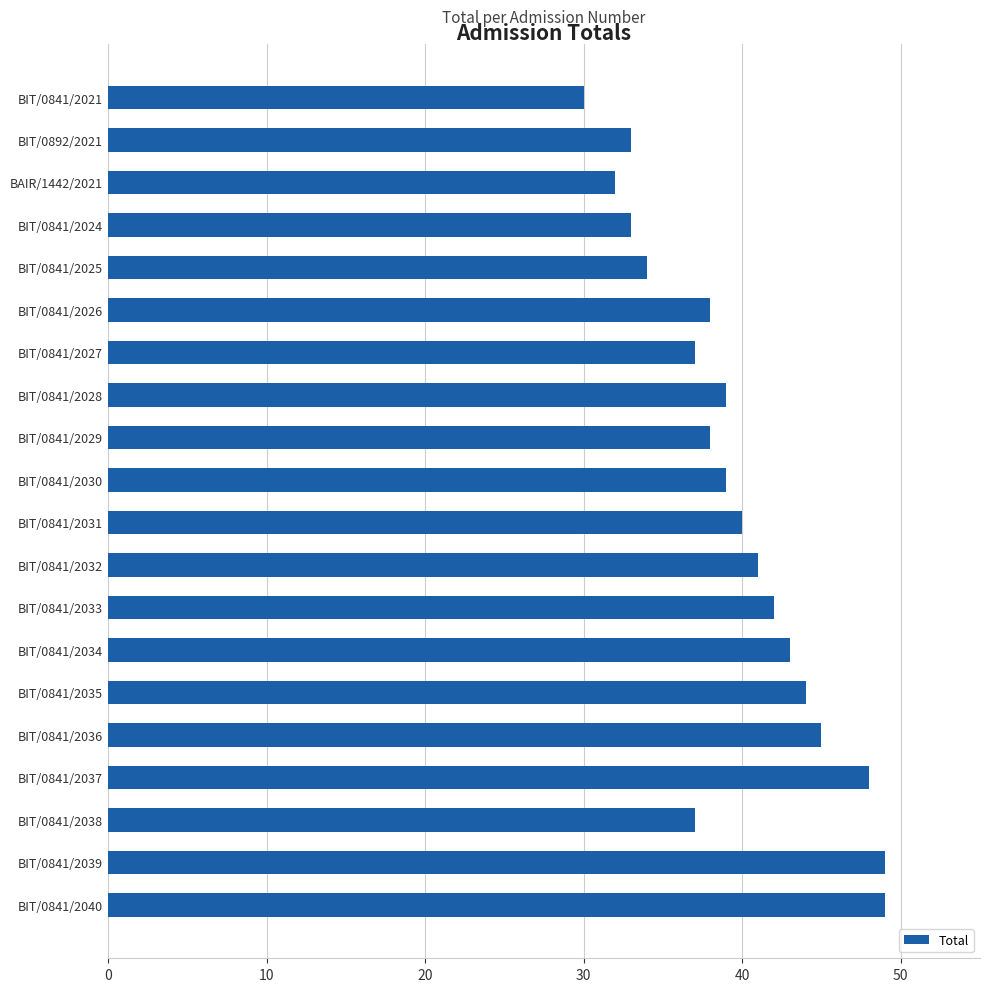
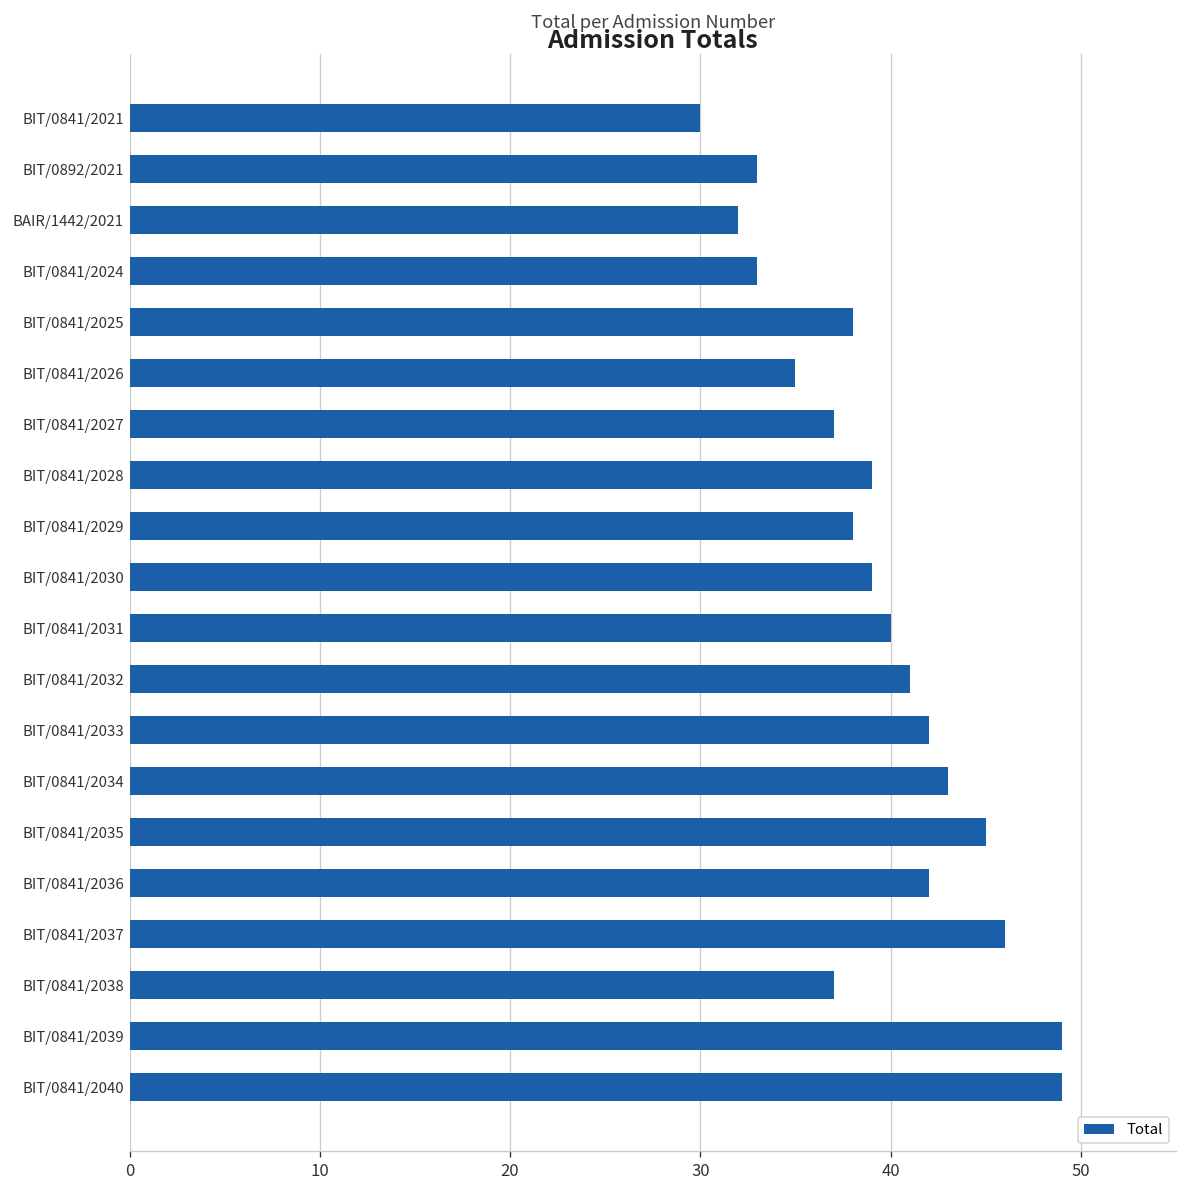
BIT/0841/2025: 34 -> 38
BIT/0841/2026: 38 -> 35
BIT/0841/2035: 44 -> 45
BIT/0841/2036: 45 -> 42
BIT/0841/2037: 48 -> 46
